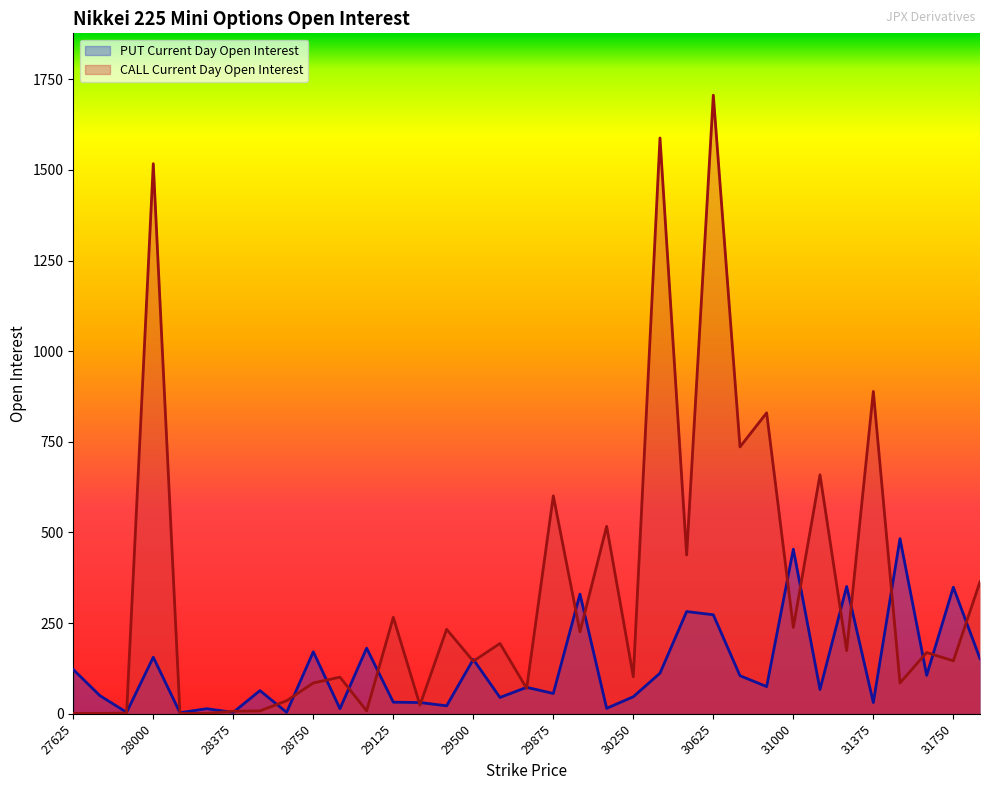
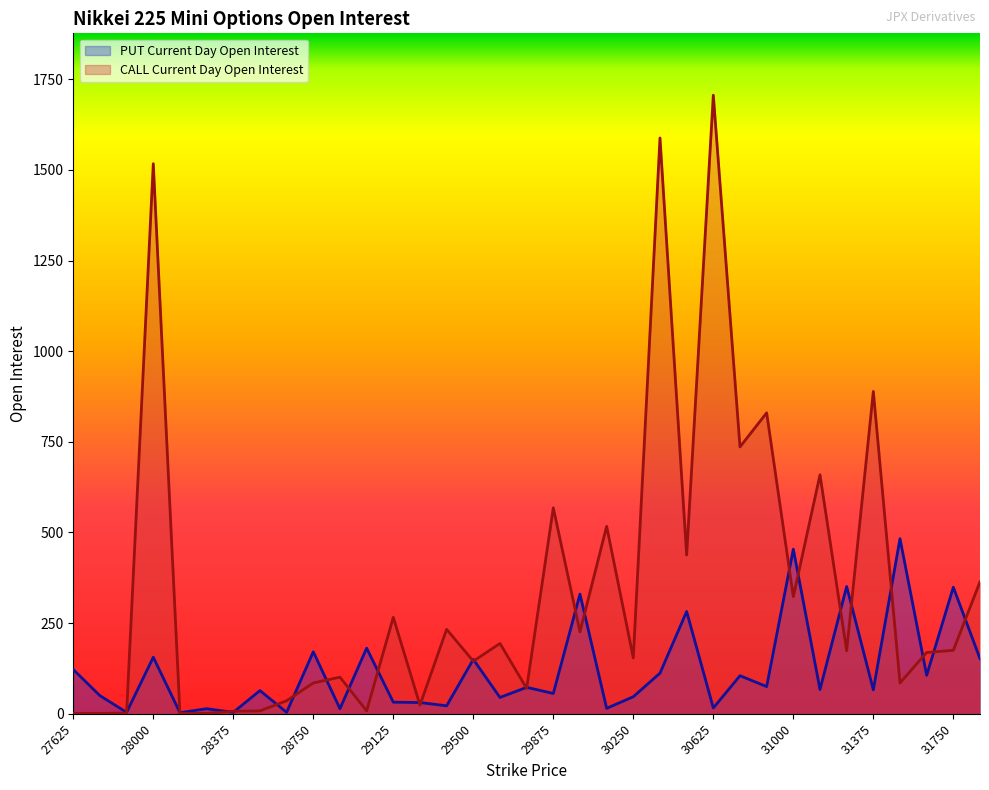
CALL Current Day Open Interest, 29875: 600 -> 570
CALL Current Day Open Interest, 30250: 100 -> 150
PUT Current Day Open Interest, 30625: 270 -> 20
CALL Current Day Open Interest, 31000: 240 -> 320
PUT Current Day Open Interest, 31375: 30 -> 70
CALL Current Day Open Interest, 31750: 150 -> 180
